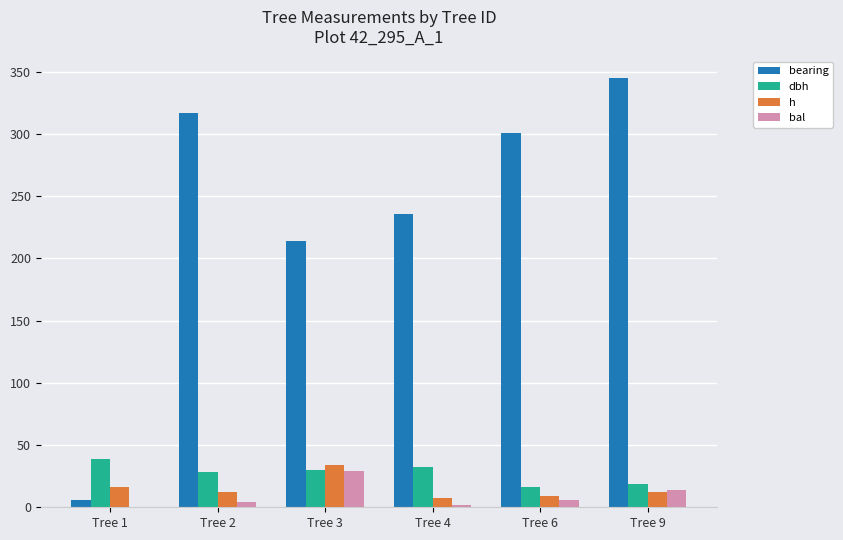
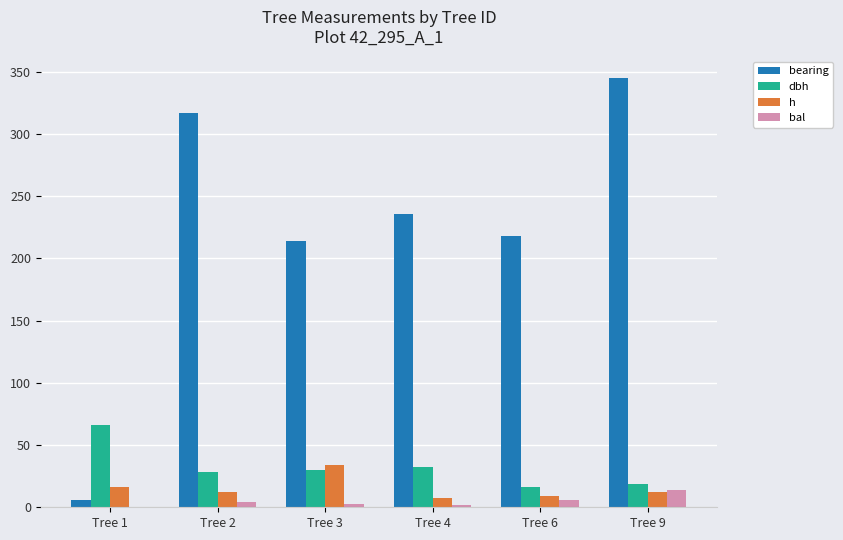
dbh, Tree 1: 39 -> 66
bal, Tree 3: 29 -> 3
bearing, Tree 6: 301 -> 218
